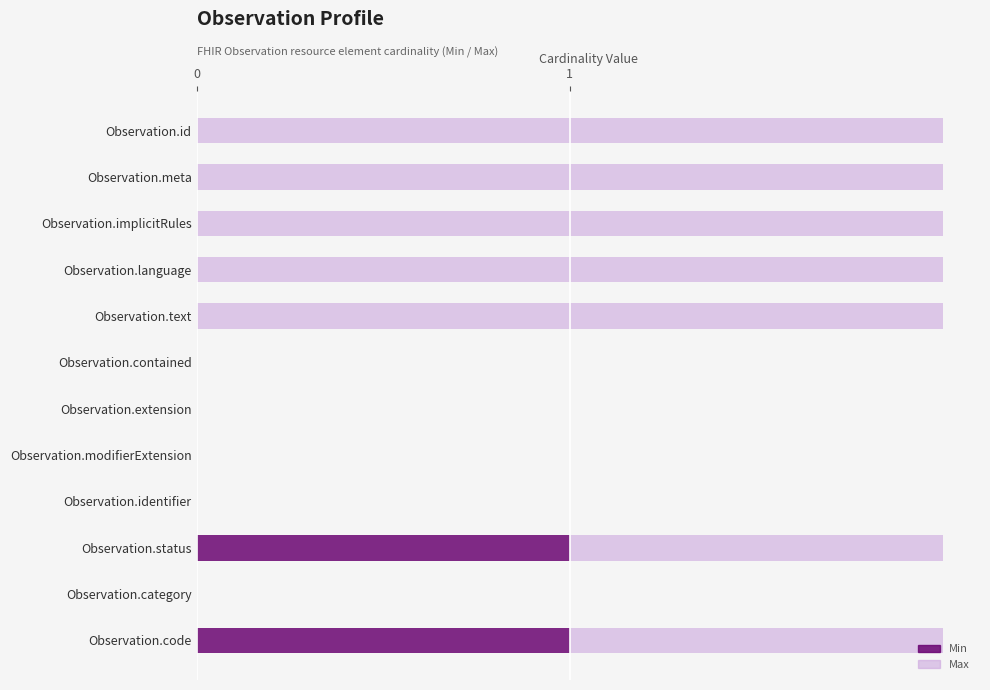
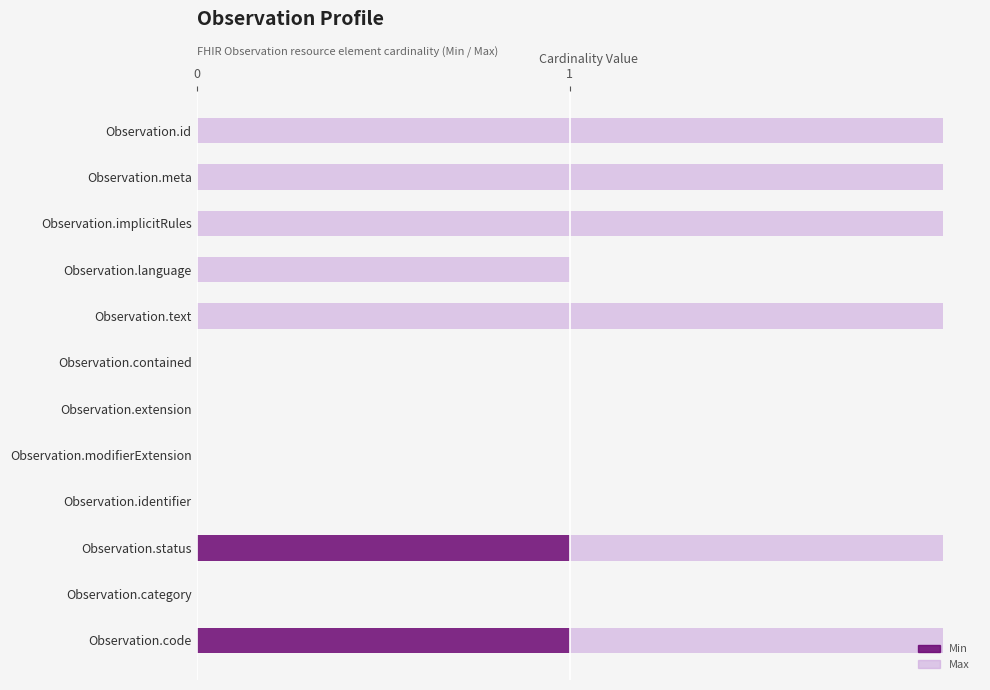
Max, Observation.language: 2 -> 1
